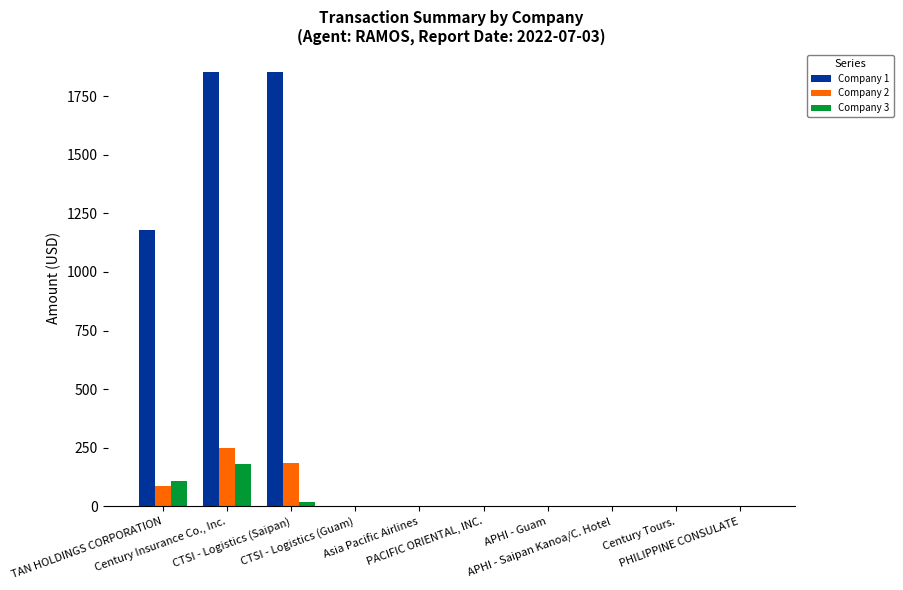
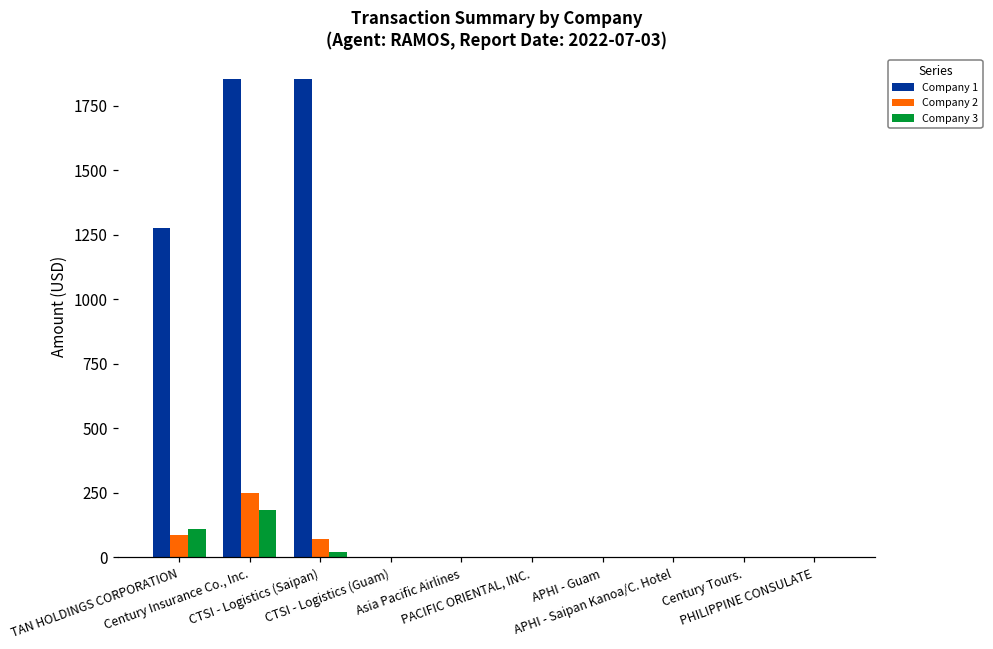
Company 1, TAN HOLDINGS CORPORATION: 1180 -> 1280
Company 2, CTSI - Logistics (Saipan): 180 -> 70
